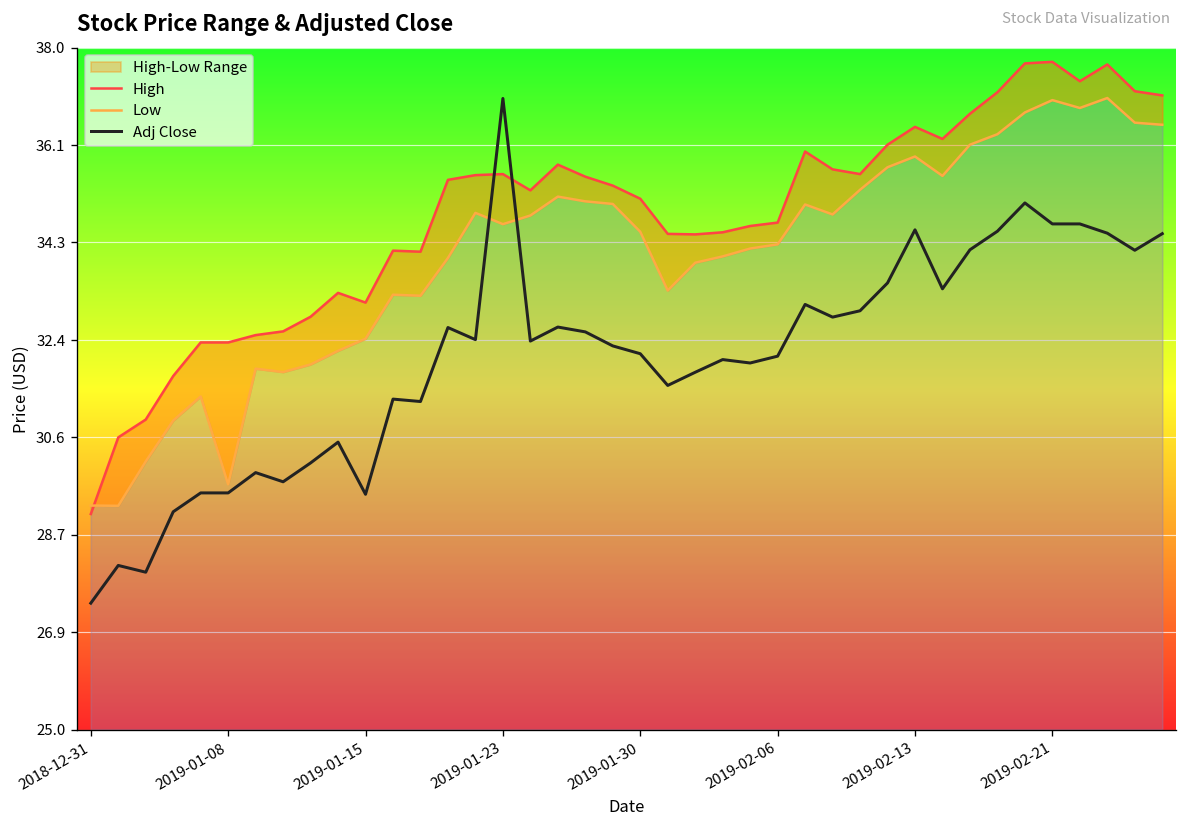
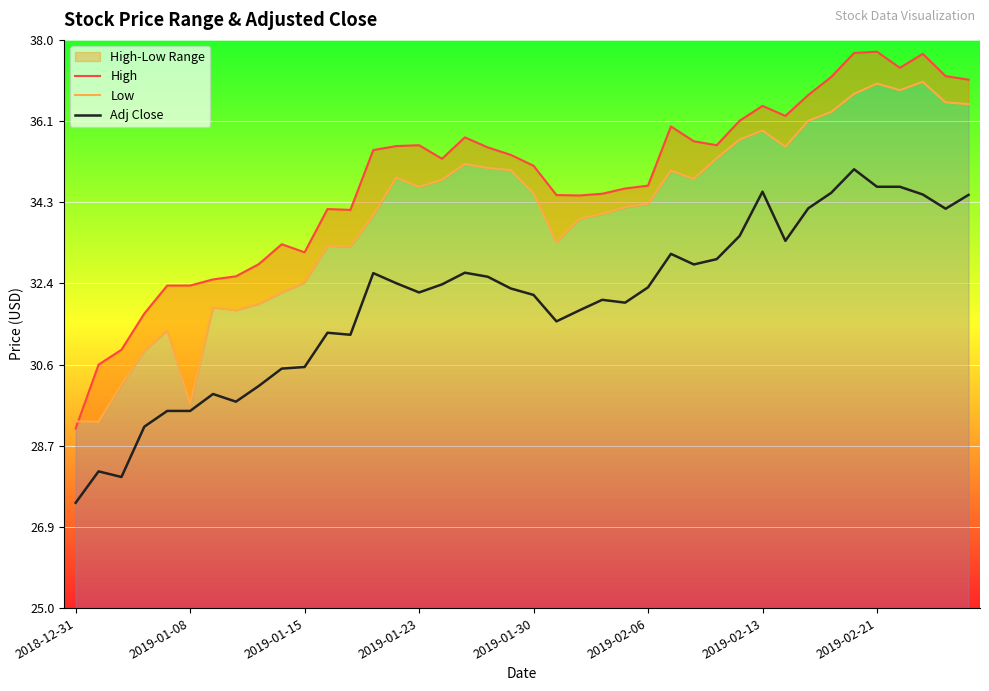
Adj Close, 2019-01-15: 29.5 -> 30.5
Adj Close, 2019-01-23: 37.0 -> 32.2
Adj Close, 2019-02-06: 32.1 -> 32.3
